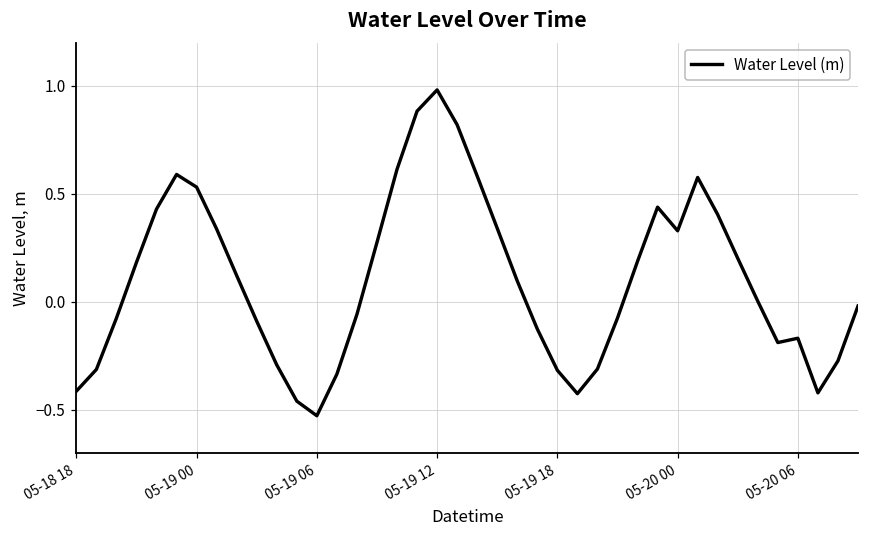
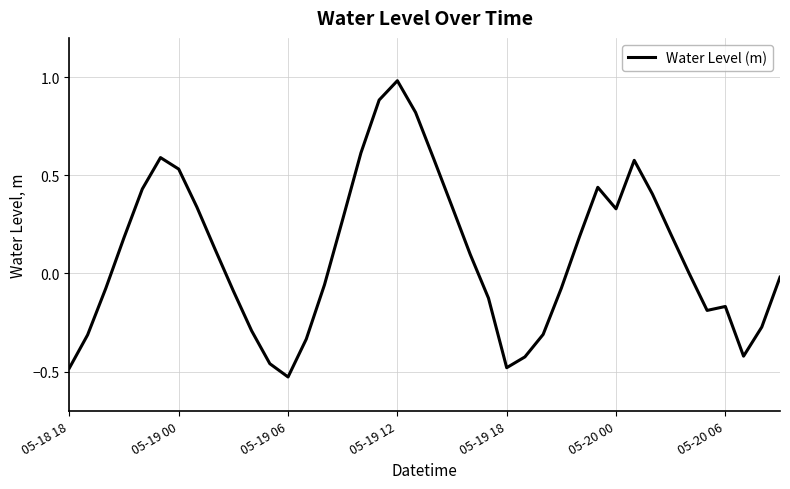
05-18 18: -0.41 -> -0.48
05-19 18: -0.32 -> -0.48
